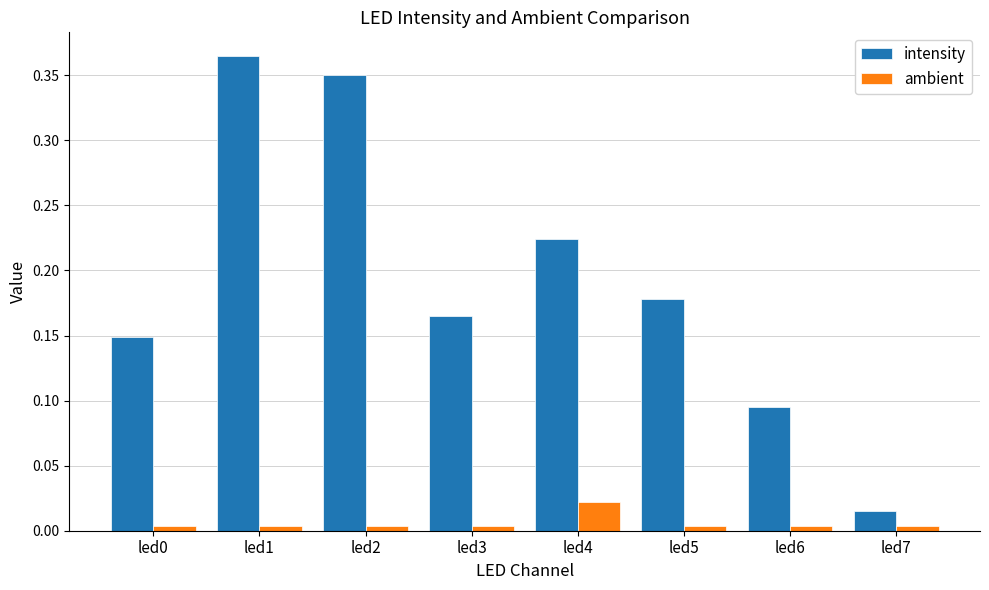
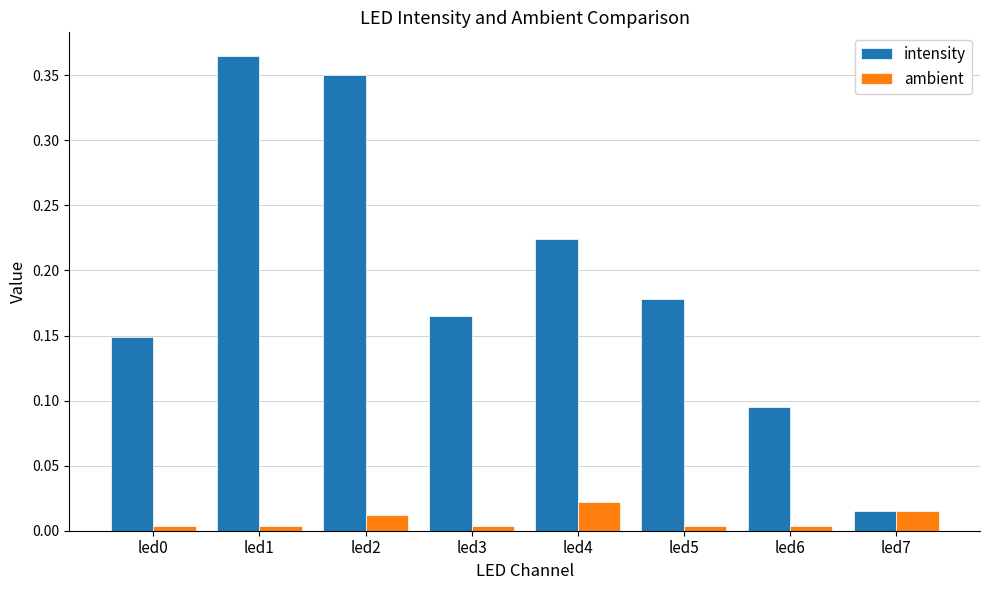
ambient, led2: 0.004 -> 0.012
ambient, led7: 0.004 -> 0.015
